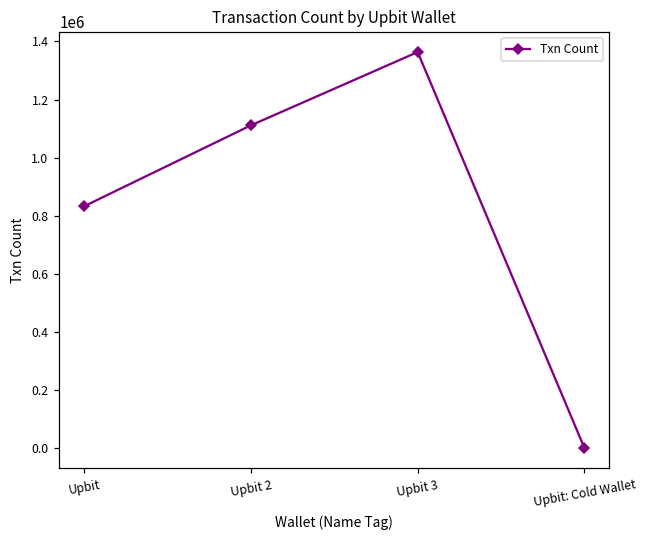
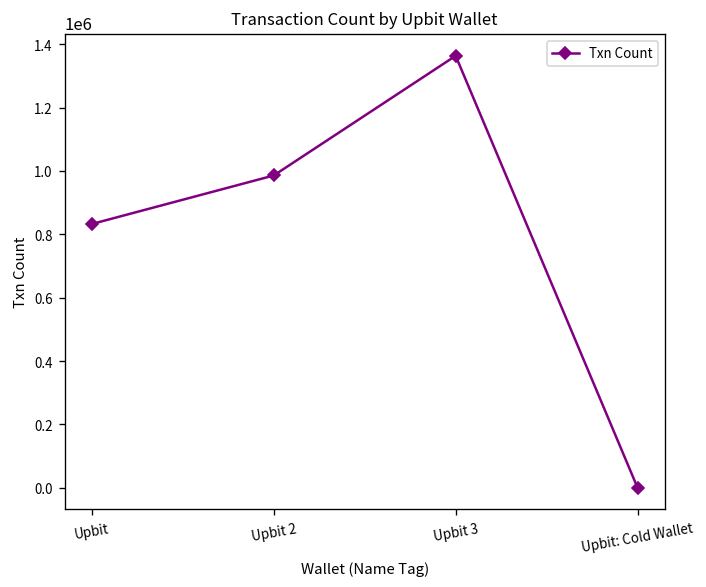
Upbit 2: 1110000 -> 990000
